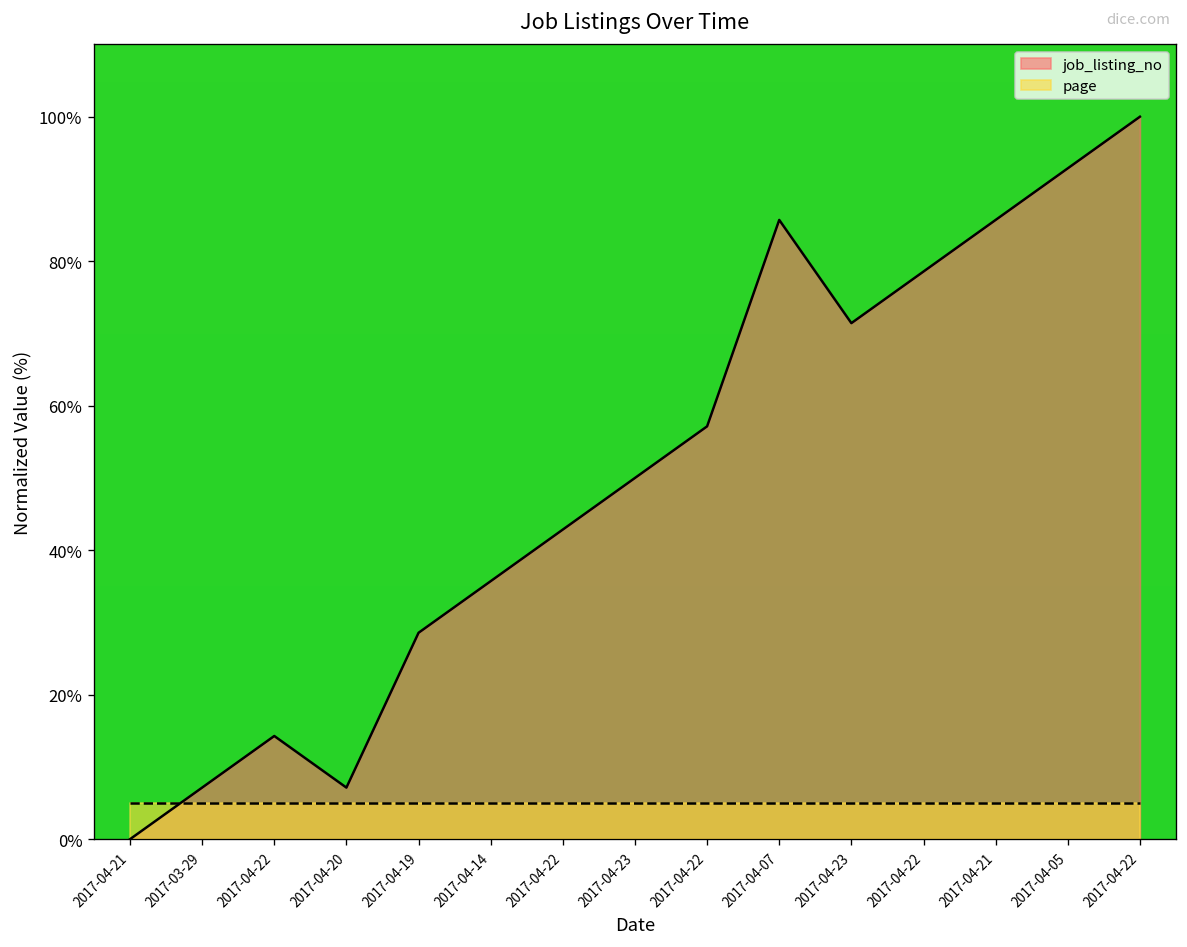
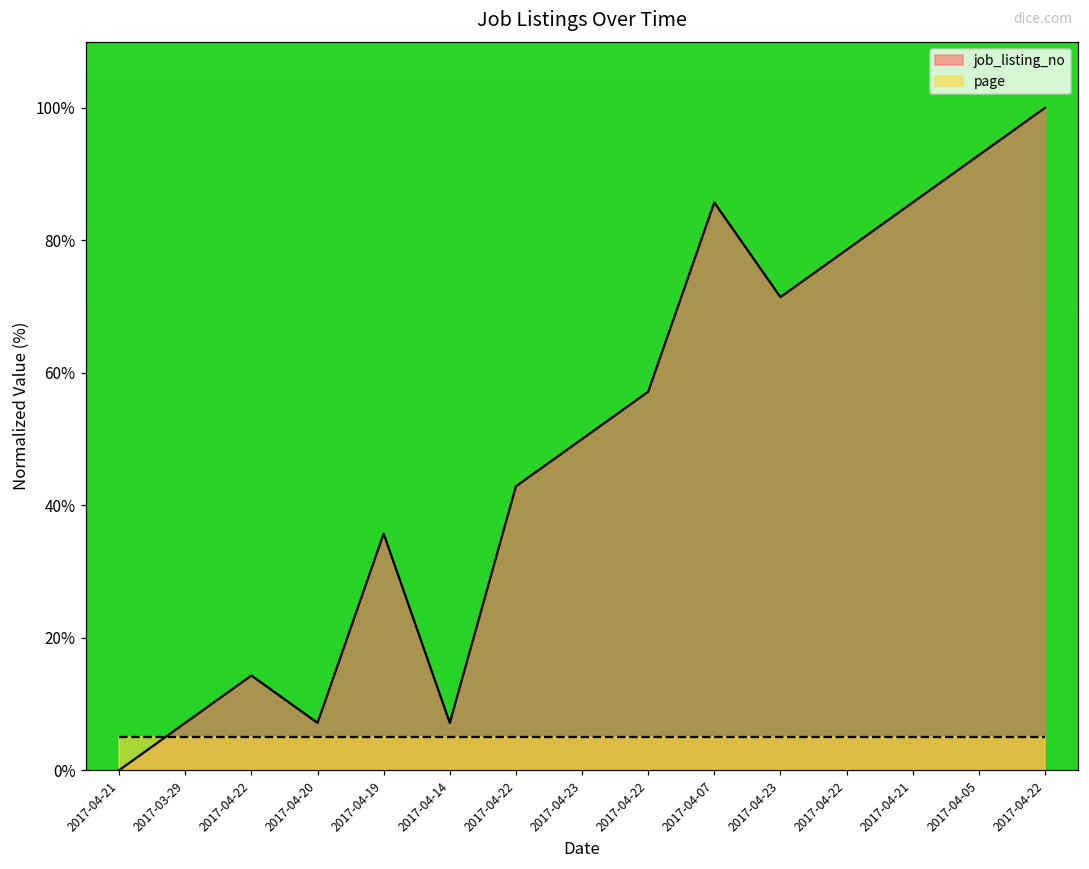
job_listing_no, 2017-04-19: 29% -> 36%
job_listing_no, 2017-04-14: 36% -> 7%
